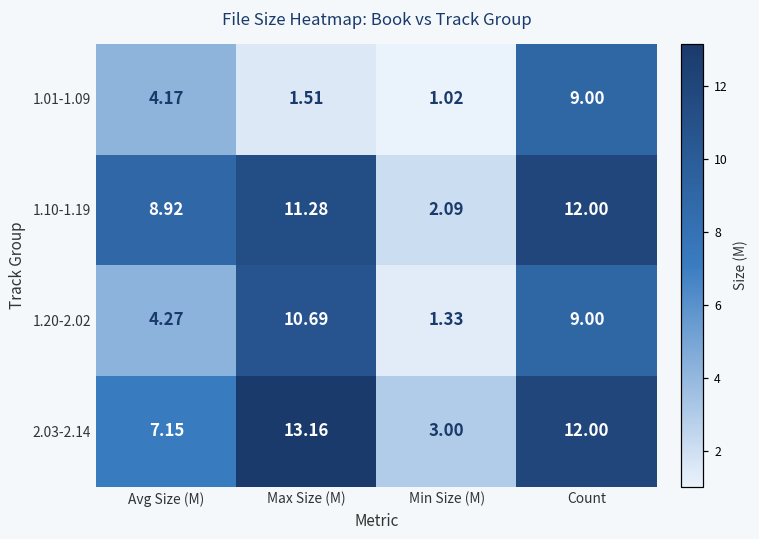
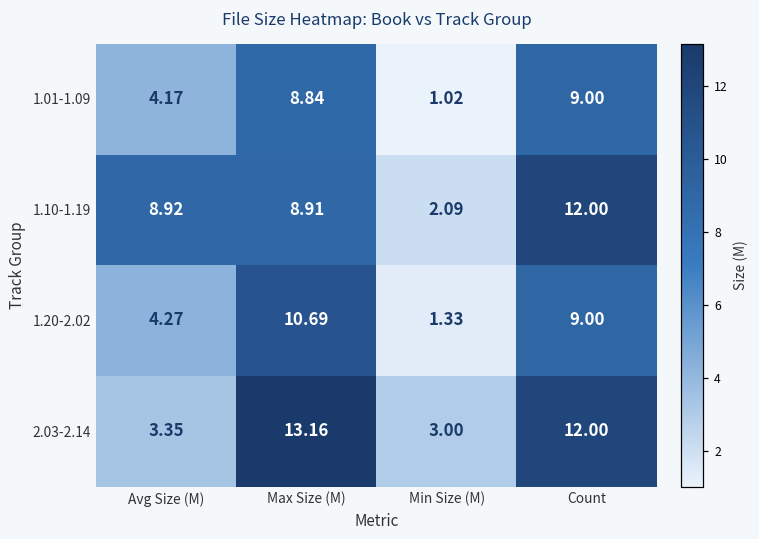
1.01-1.09, Max Size (M): 1.51 -> 8.84
1.10-1.19, Max Size (M): 11.28 -> 8.91
2.03-2.14, Avg Size (M): 7.15 -> 3.35
